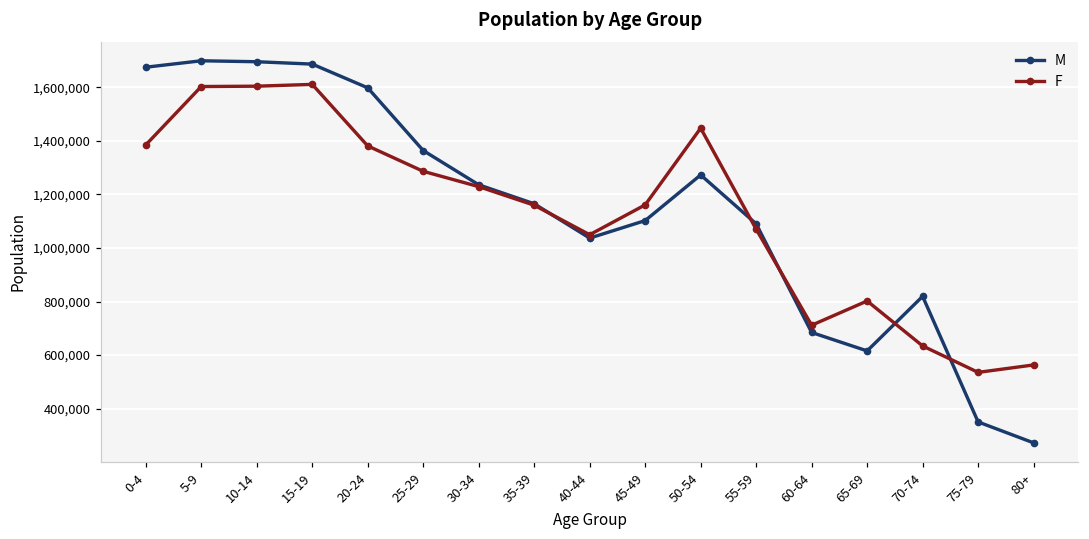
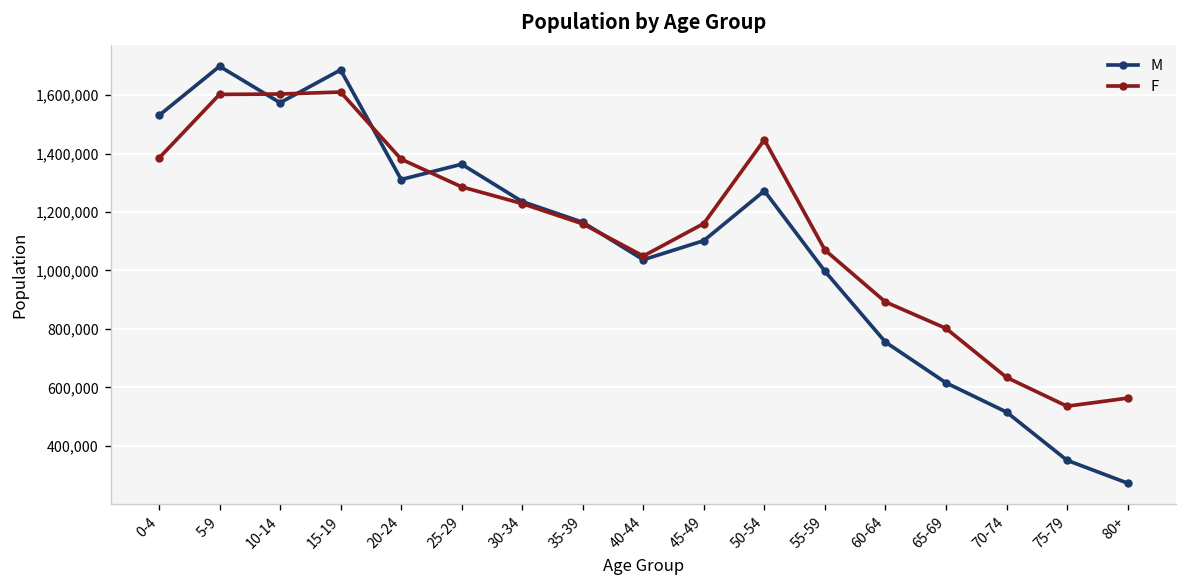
M, 0-4: 1,670,000 -> 1,530,000
M, 10-14: 1,690,000 -> 1,570,000
M, 20-24: 1,600,000 -> 1,310,000
M, 55-59: 1,090,000 -> 1,000,000
M, 60-64: 680,000 -> 760,000
F, 60-64: 710,000 -> 890,000
M, 70-74: 820,000 -> 520,000
